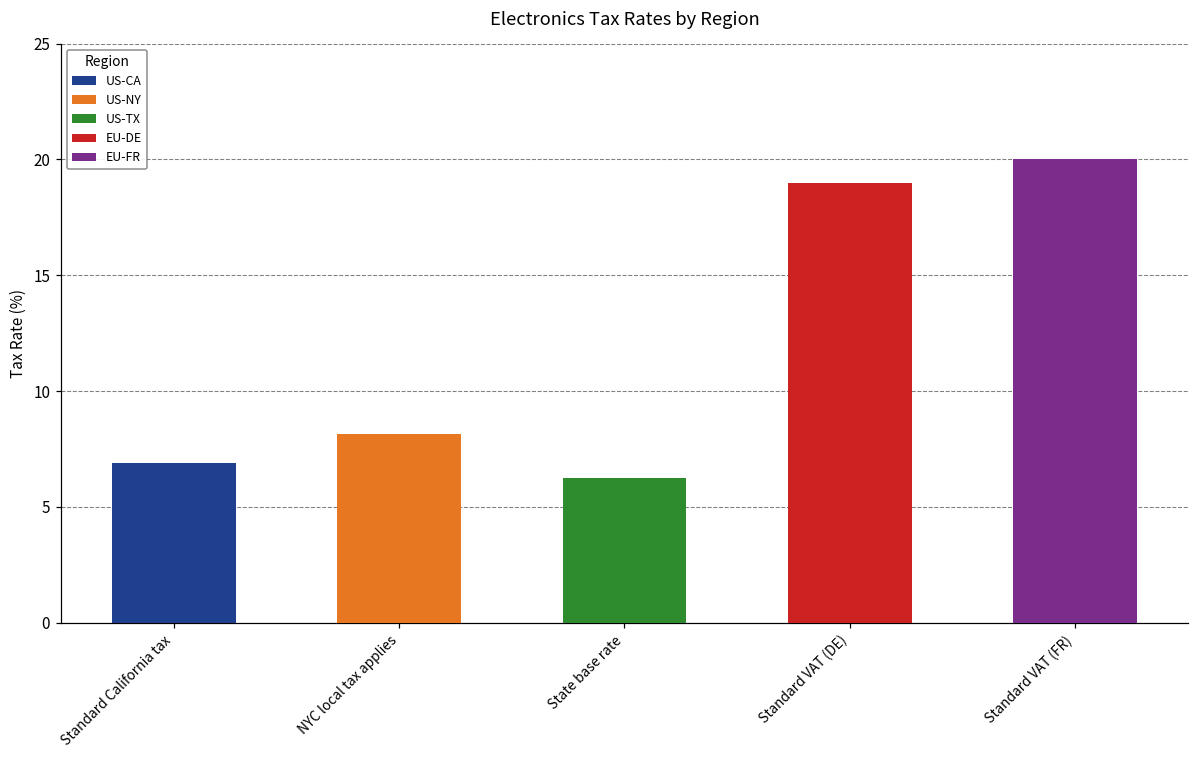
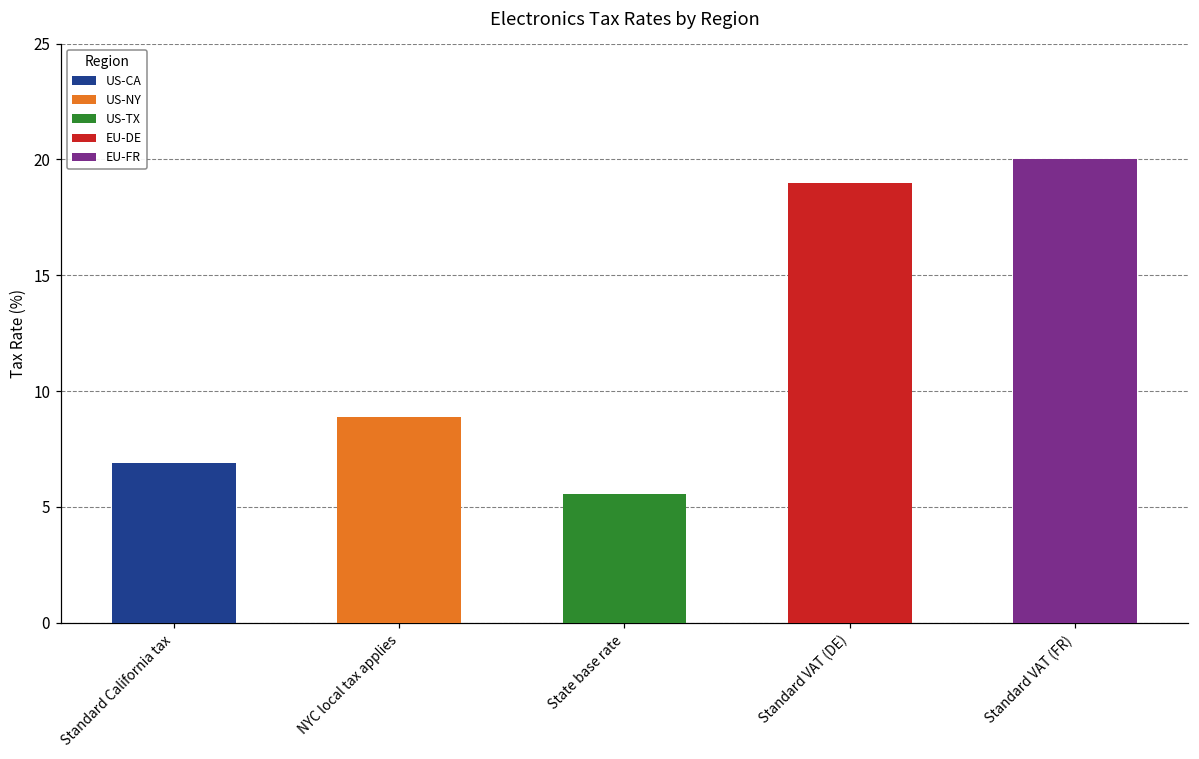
NYC local tax applies: 8.1 -> 8.9
State base rate: 6.3 -> 5.6
